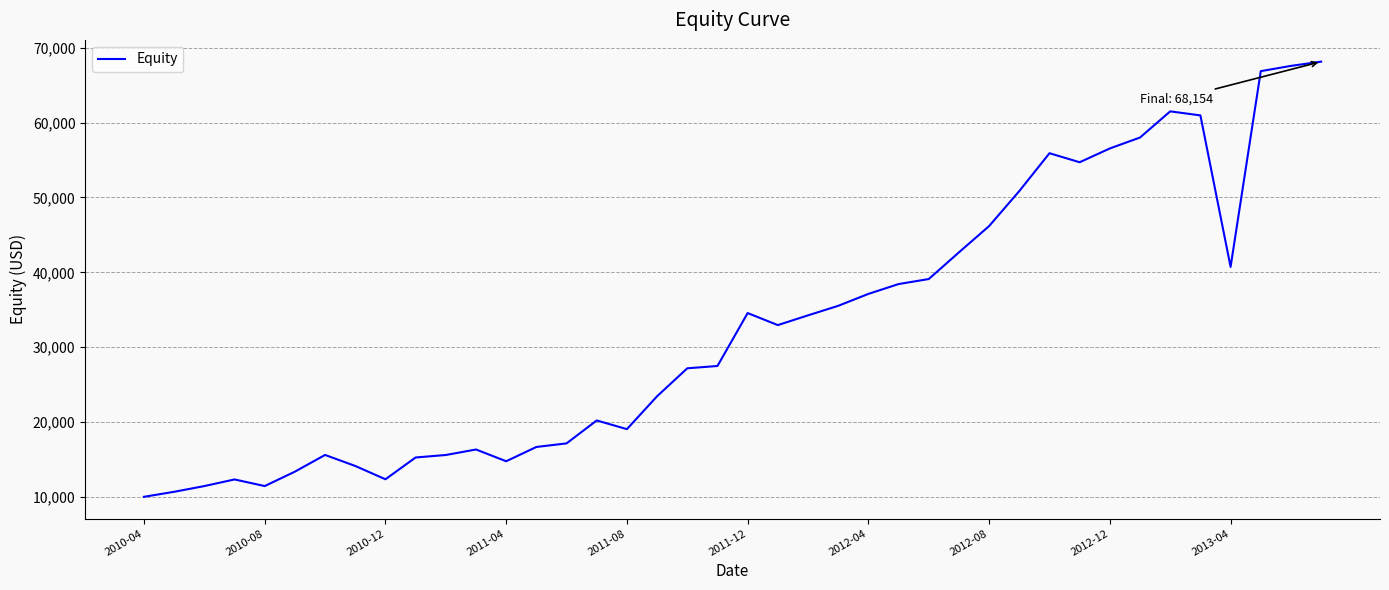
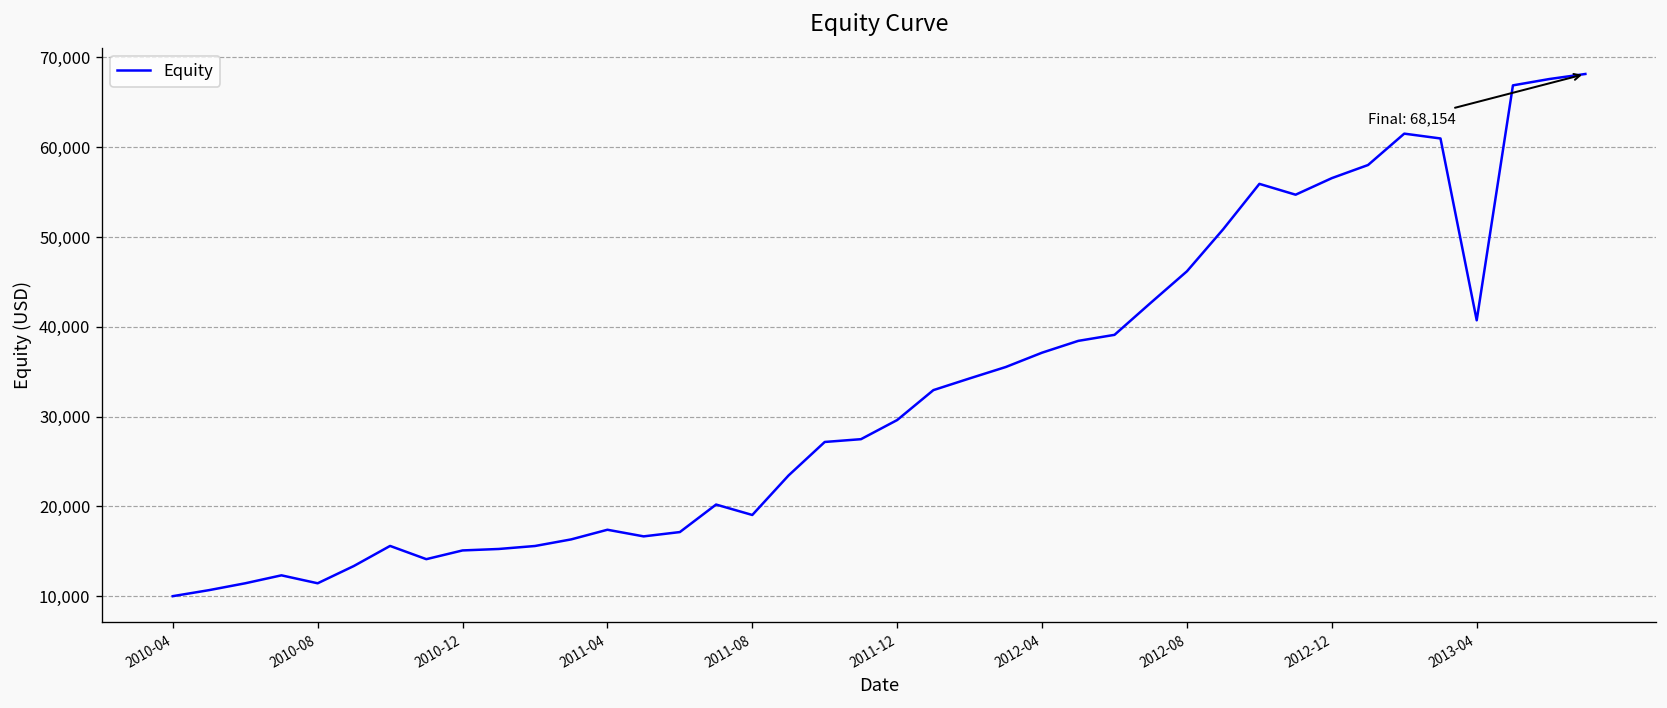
2010-12: 12,000 -> 15,000
2011-04: 15,000 -> 17,000
2011-12: 35,000 -> 30,000
